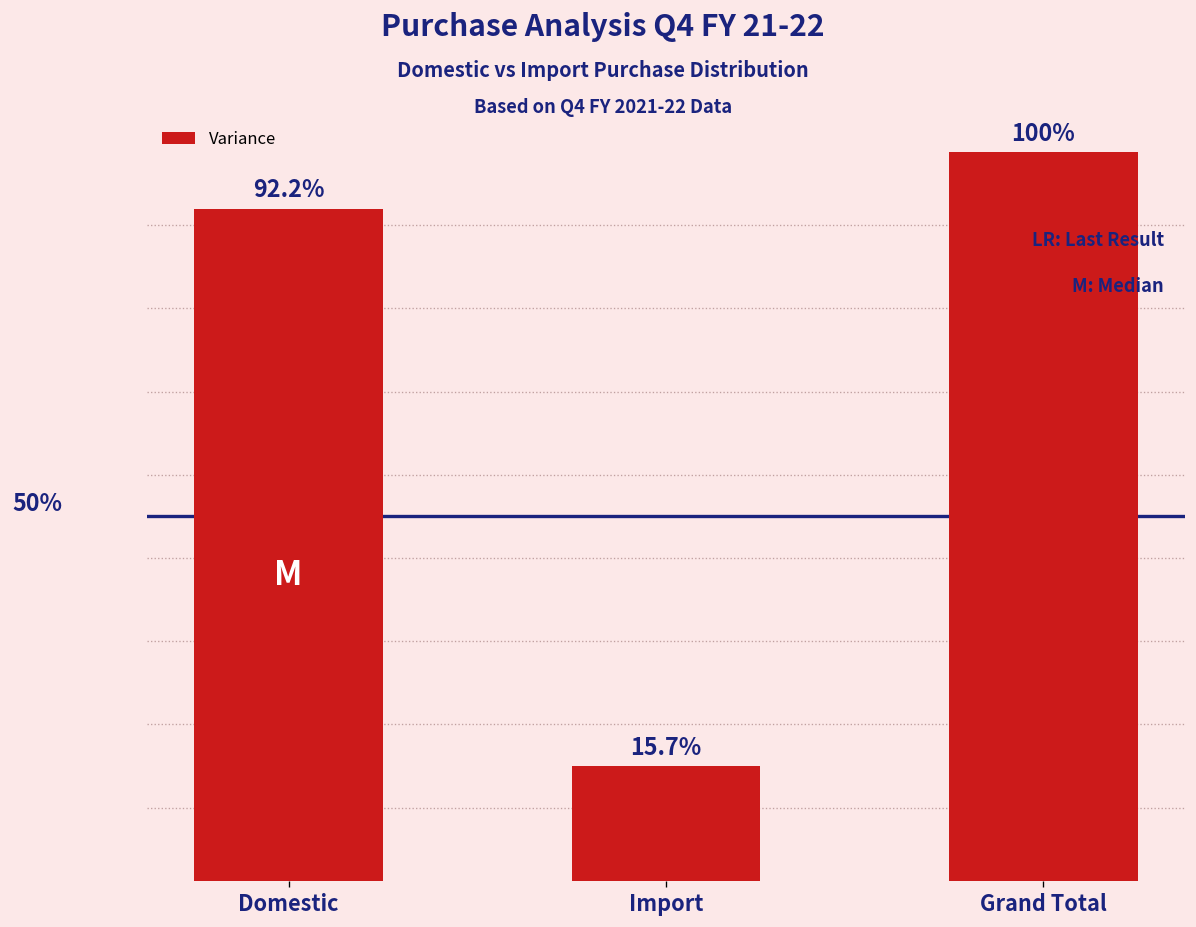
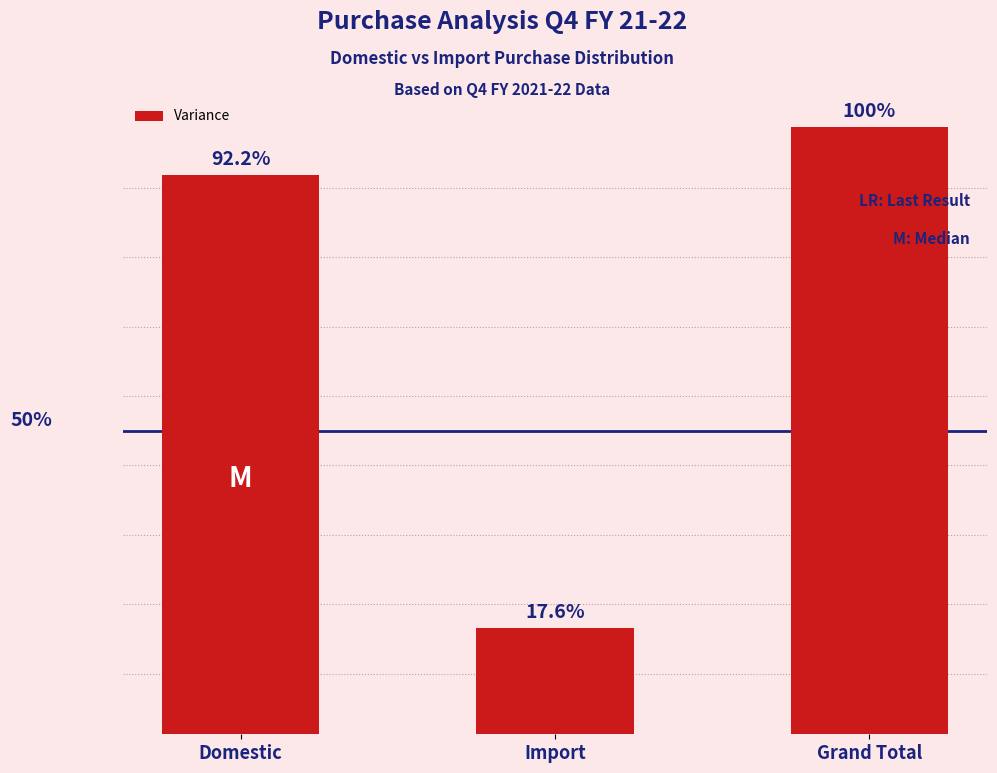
Import: 15.7% -> 17.6%
